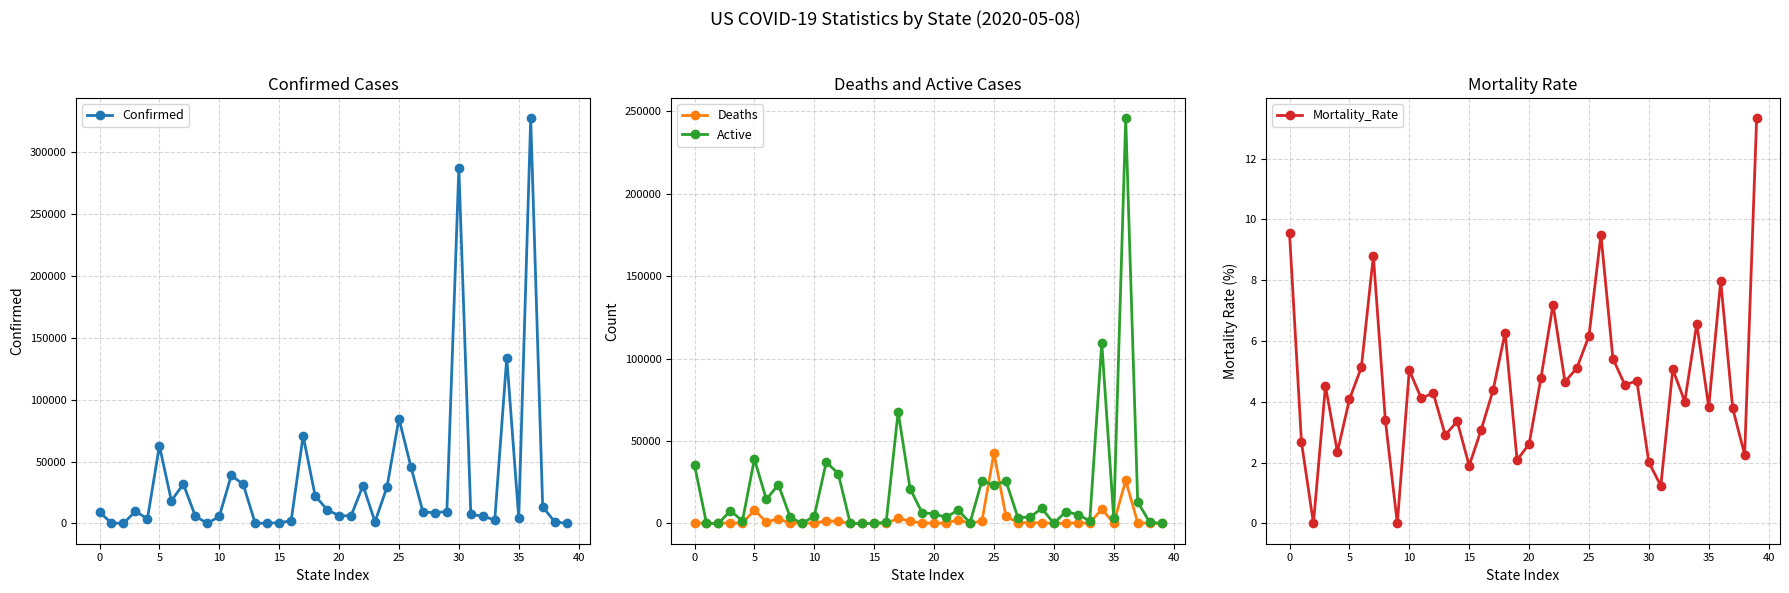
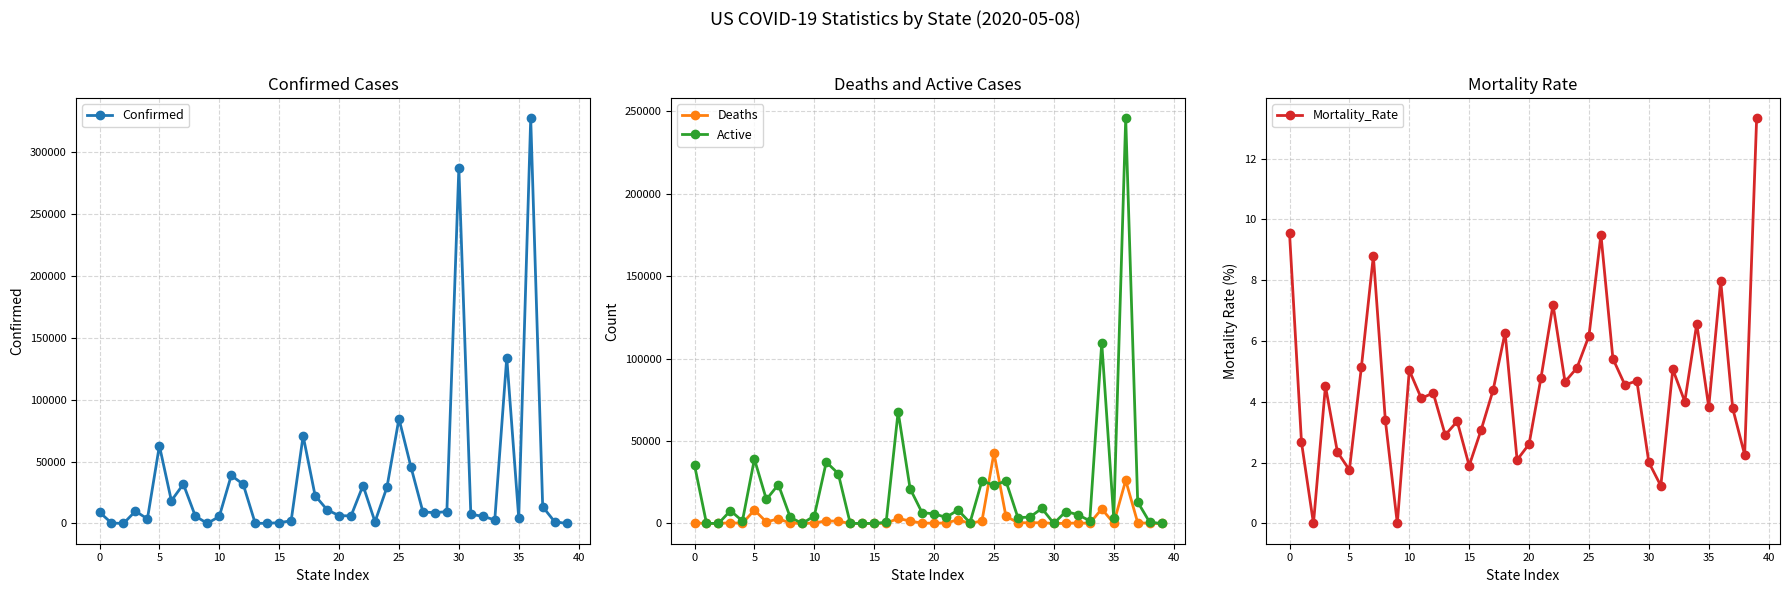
Mortality Rate, 5: 4.1 -> 1.8
